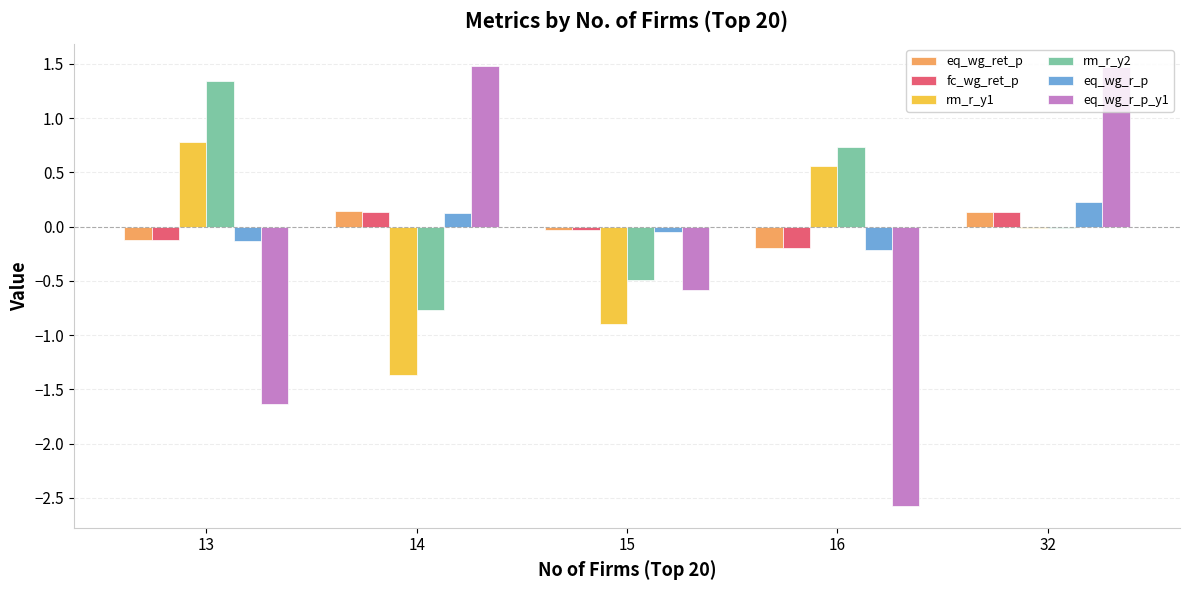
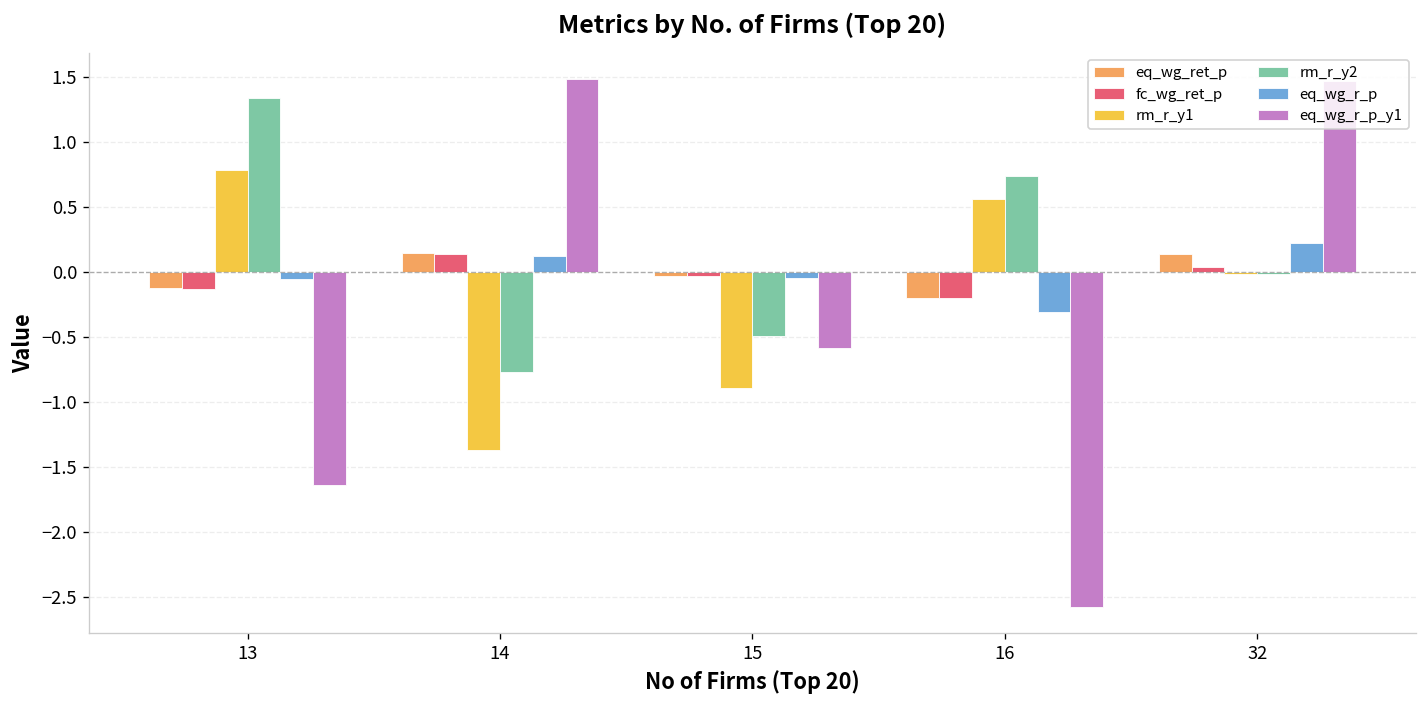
eq_wg_r_p, 13: -0.14 -> -0.05
eq_wg_r_p, 16: -0.21 -> -0.31
fc_wg_ret_p, 32: 0.13 -> 0.04
